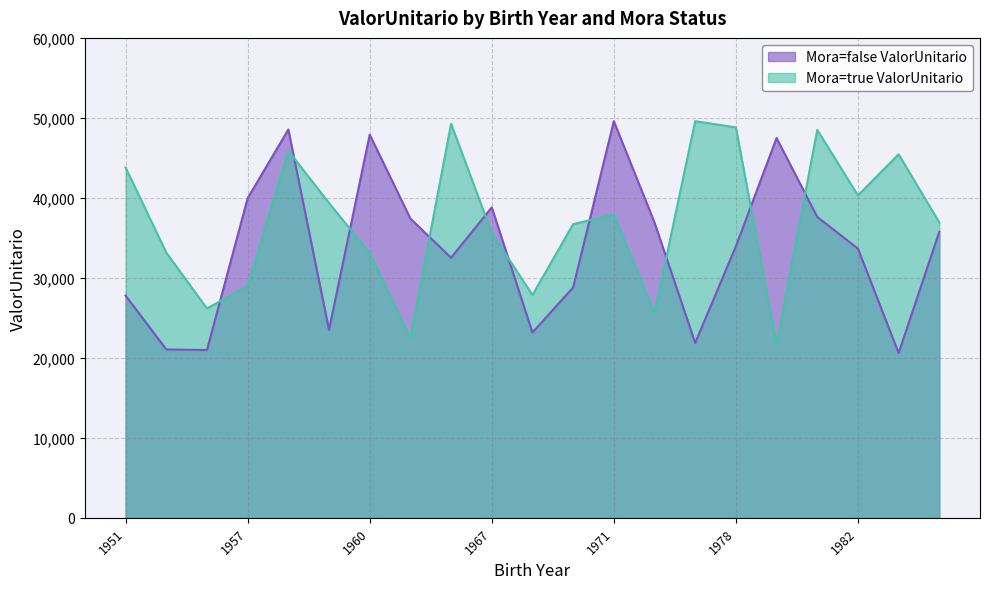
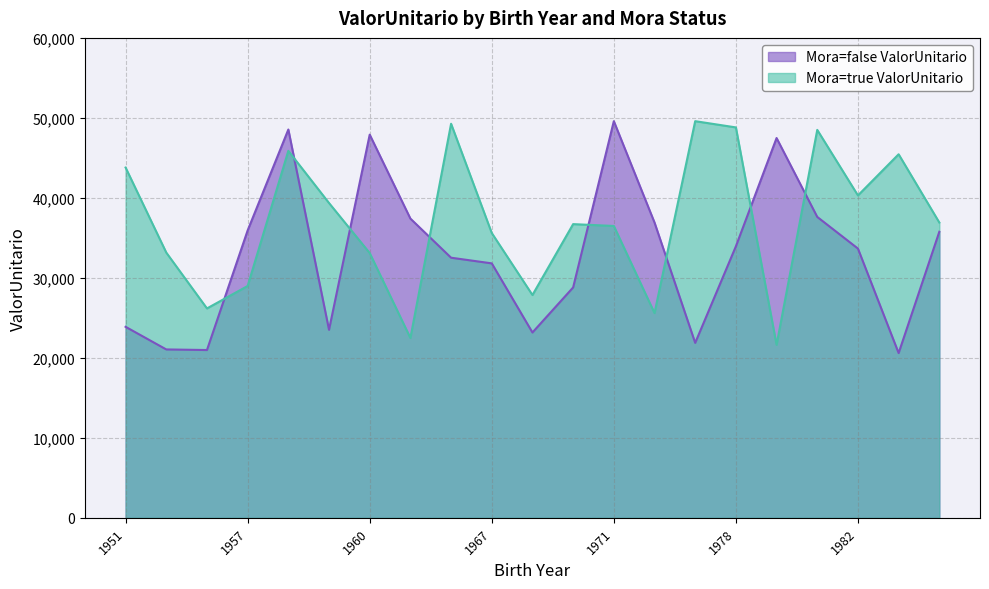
Mora=false ValorUnitario, 1951: 28,000 -> 24,000
Mora=false ValorUnitario, 1957: 40,000 -> 36,000
Mora=false ValorUnitario, 1967: 39,000 -> 32,000
Mora=true ValorUnitario, 1971: 38,000 -> 36,000
